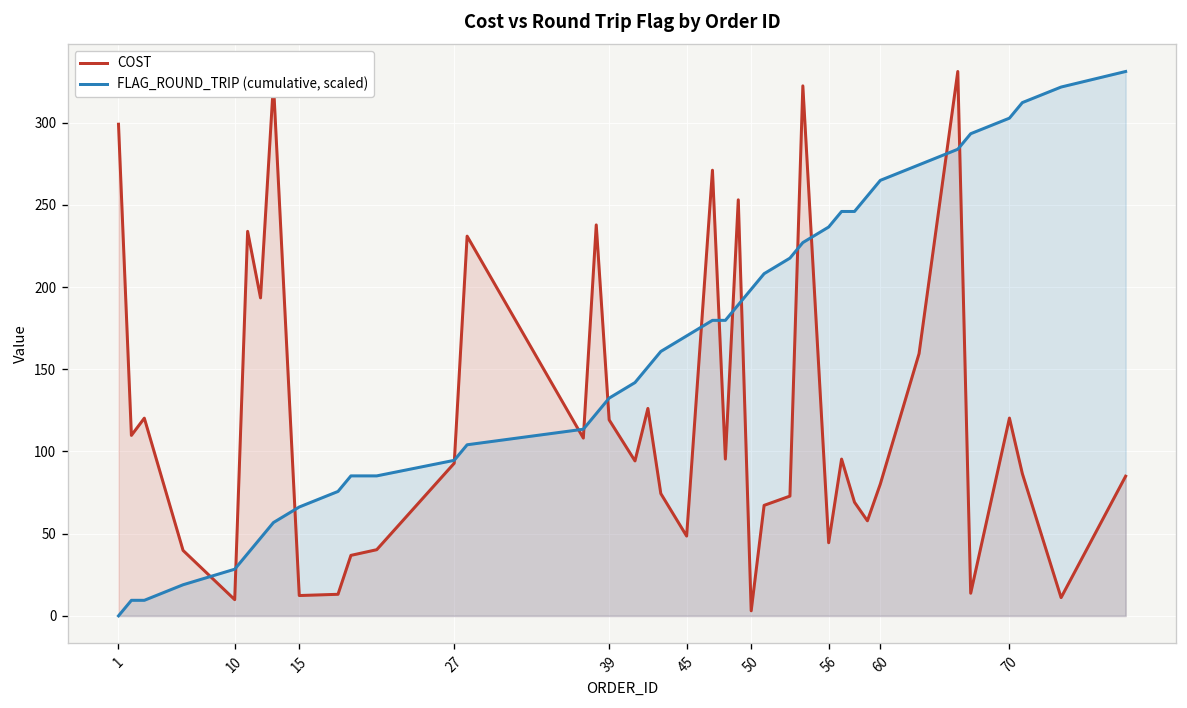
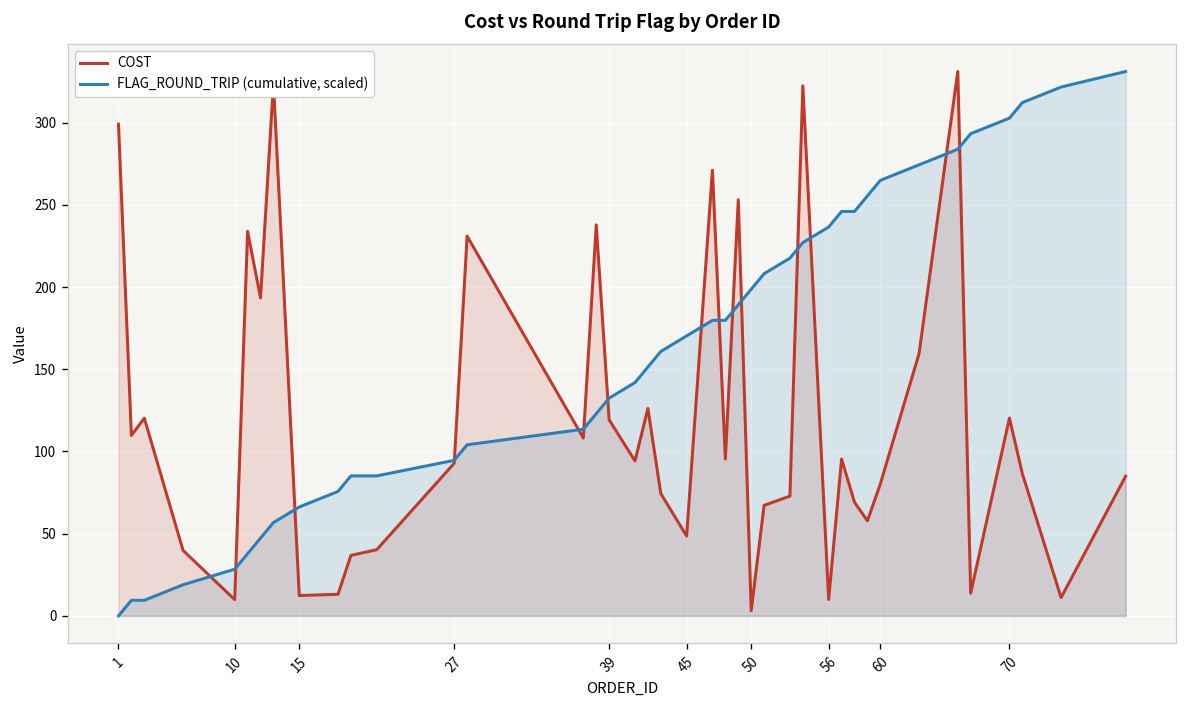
COST, 56: 44 -> 10
